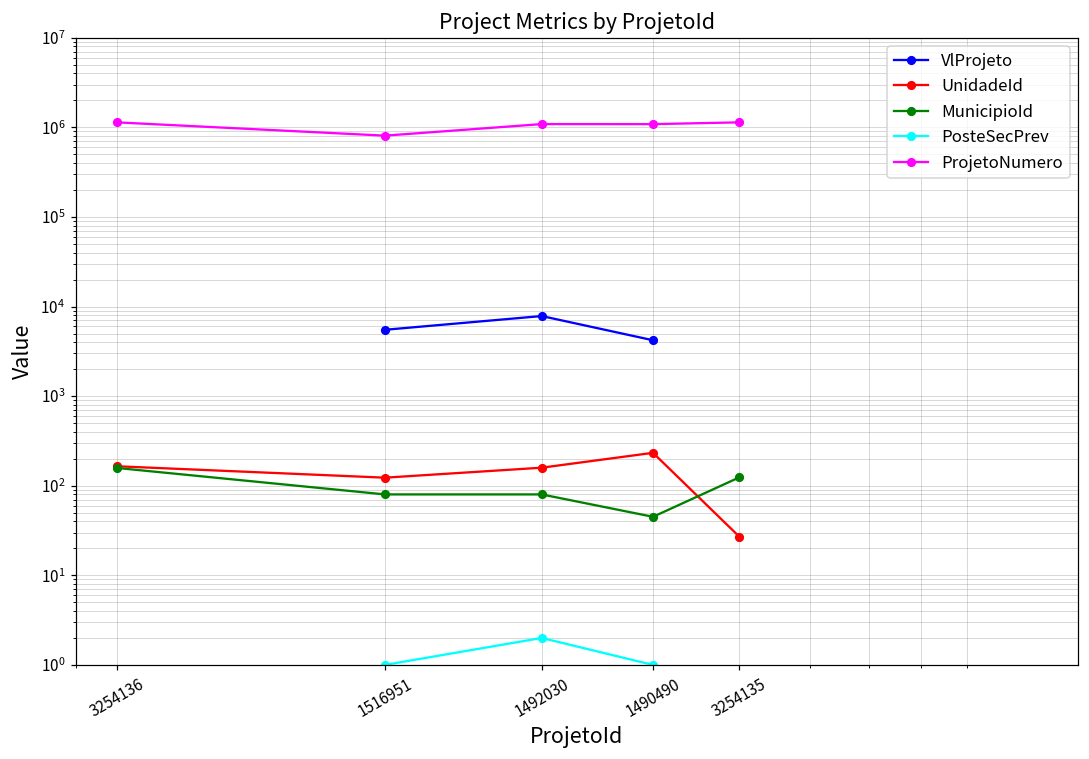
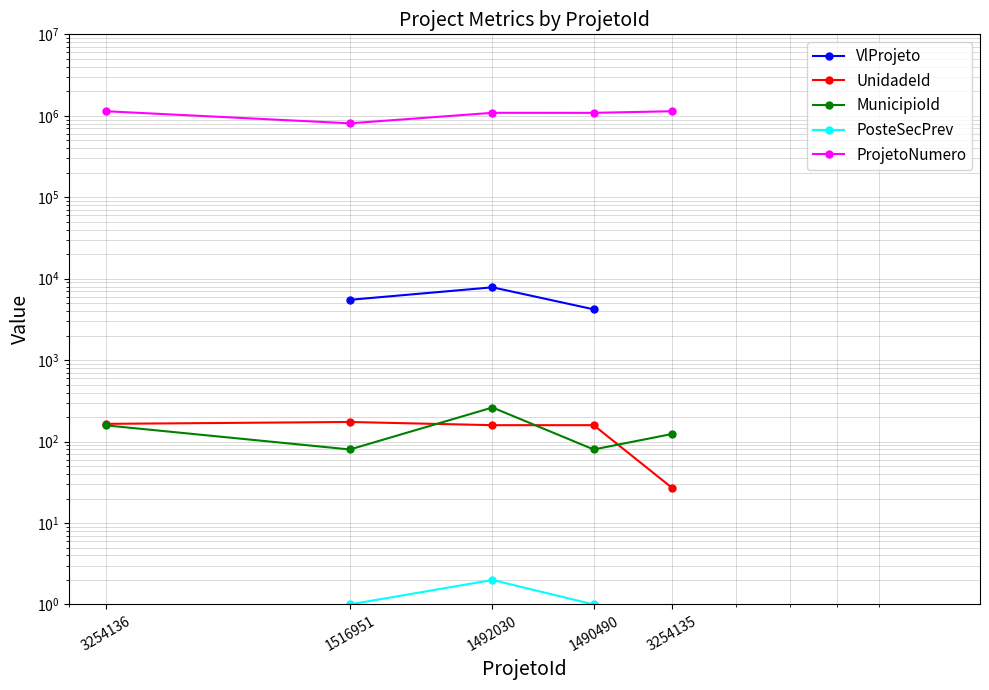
UnidadeId, 1516951: 120 -> 170
MunicipioId, 1492030: 80 -> 260
UnidadeId, 1490490: 230 -> 160
MunicipioId, 1490490: 50 -> 80
